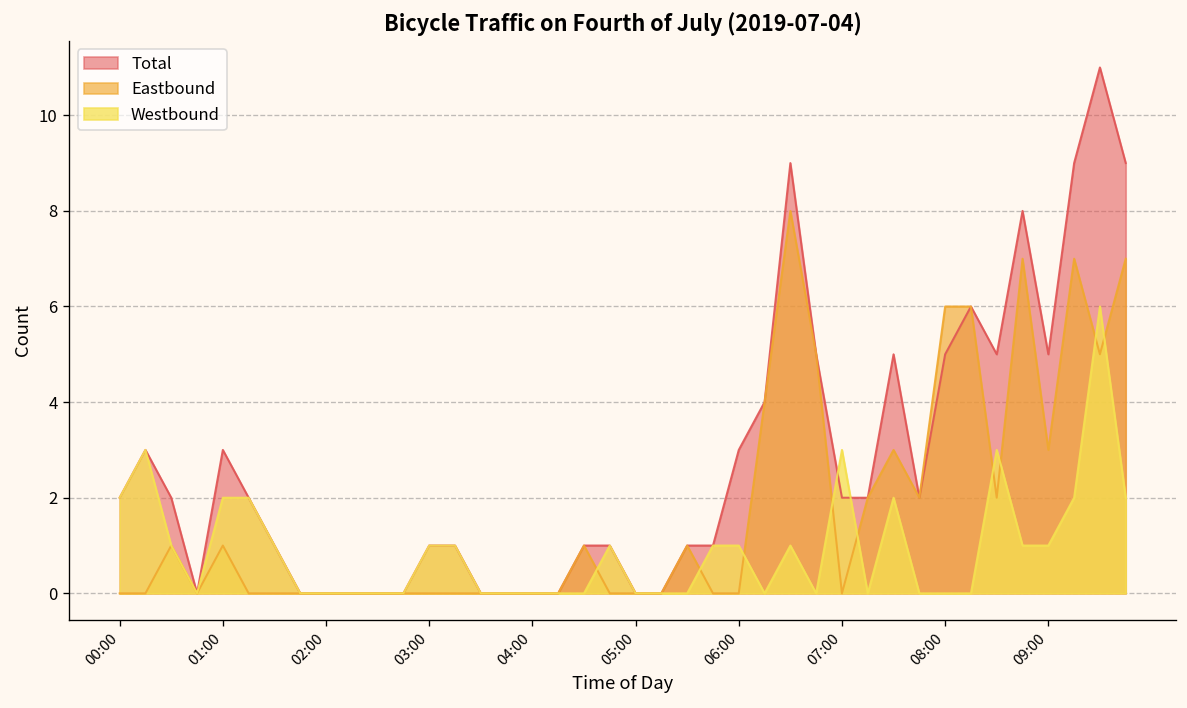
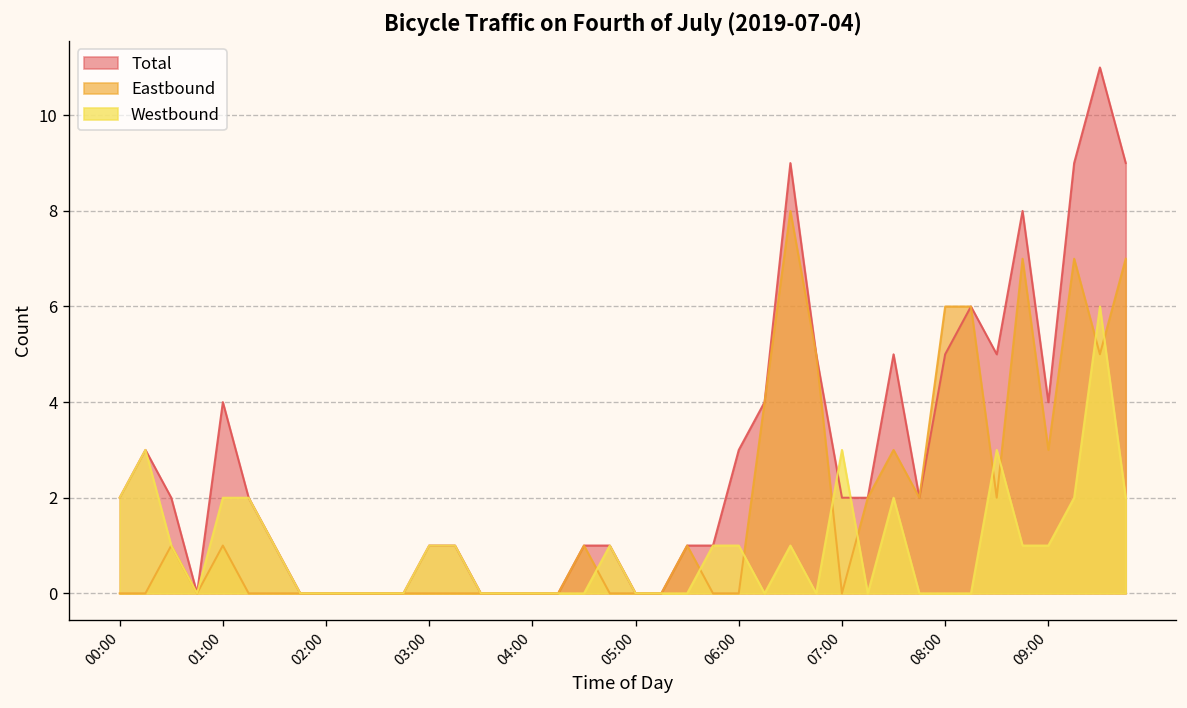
Total, 01:00: 3 -> 4
Total, 09:00: 5 -> 4
